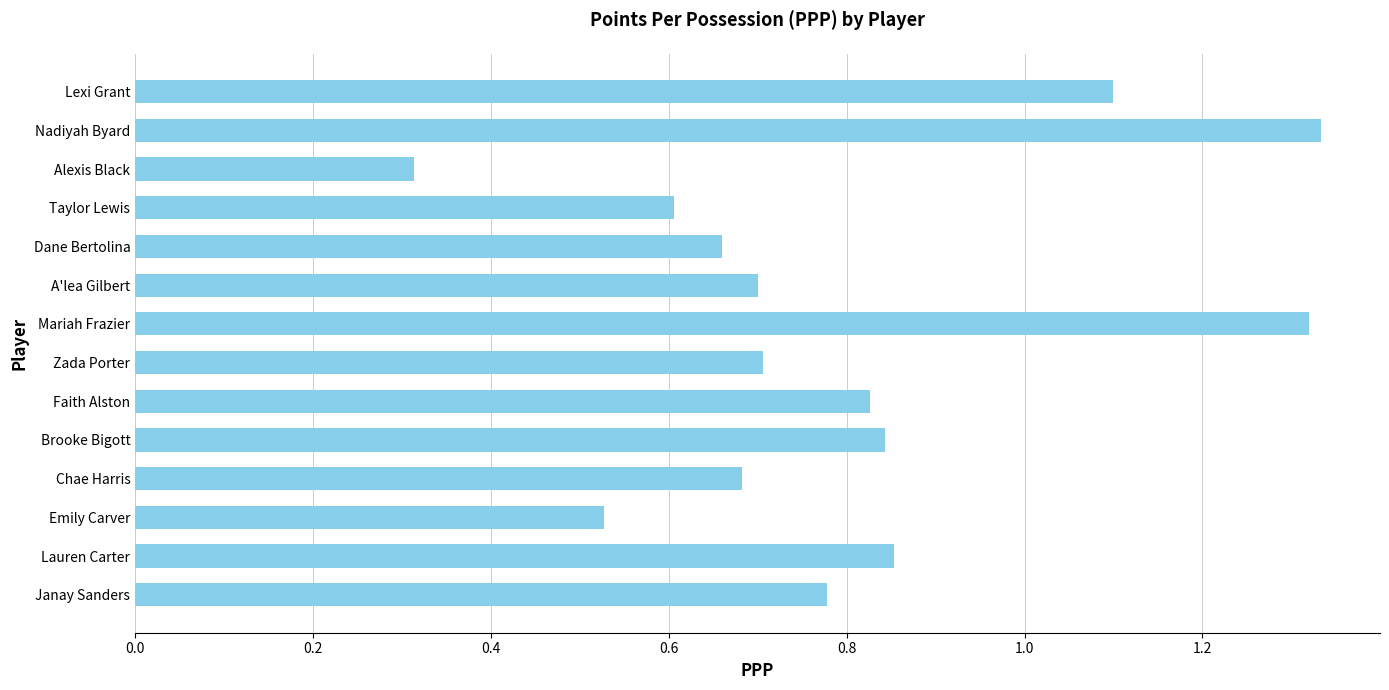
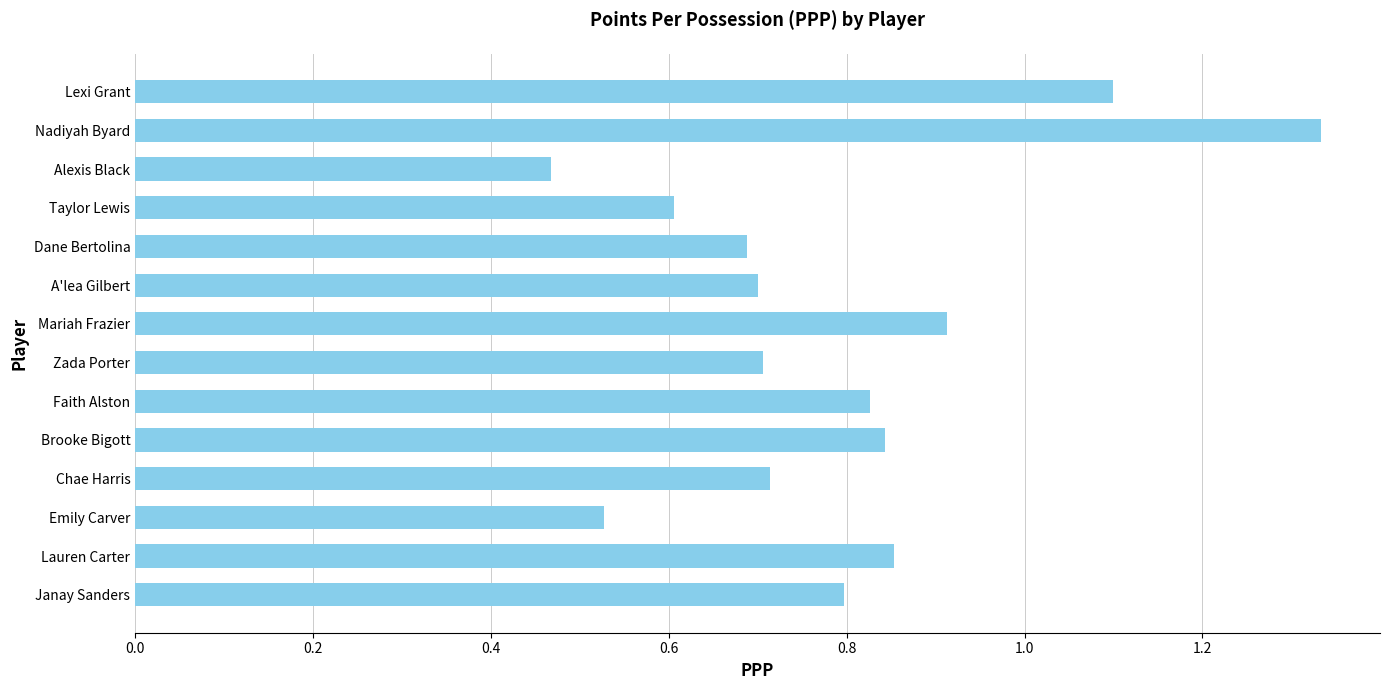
Alexis Black: 0.31 -> 0.47
Dane Bertolina: 0.66 -> 0.69
Mariah Frazier: 1.32 -> 0.91
Chae Harris: 0.68 -> 0.71
Janay Sanders: 0.78 -> 0.80
